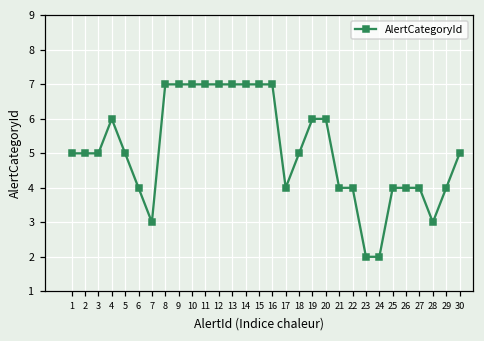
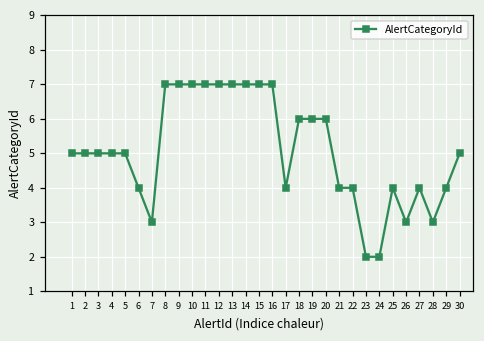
4: 6 -> 5
18: 5 -> 6
26: 4 -> 3
